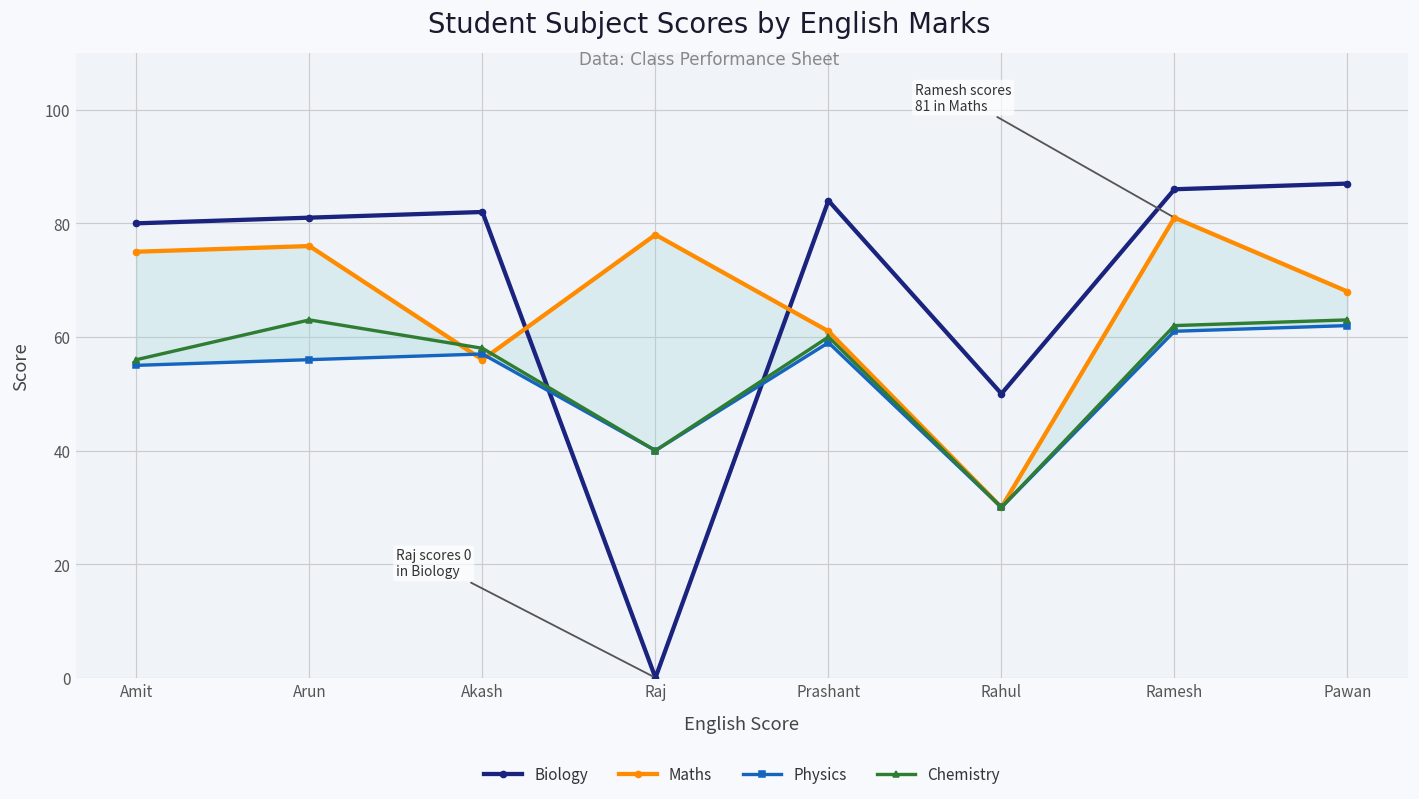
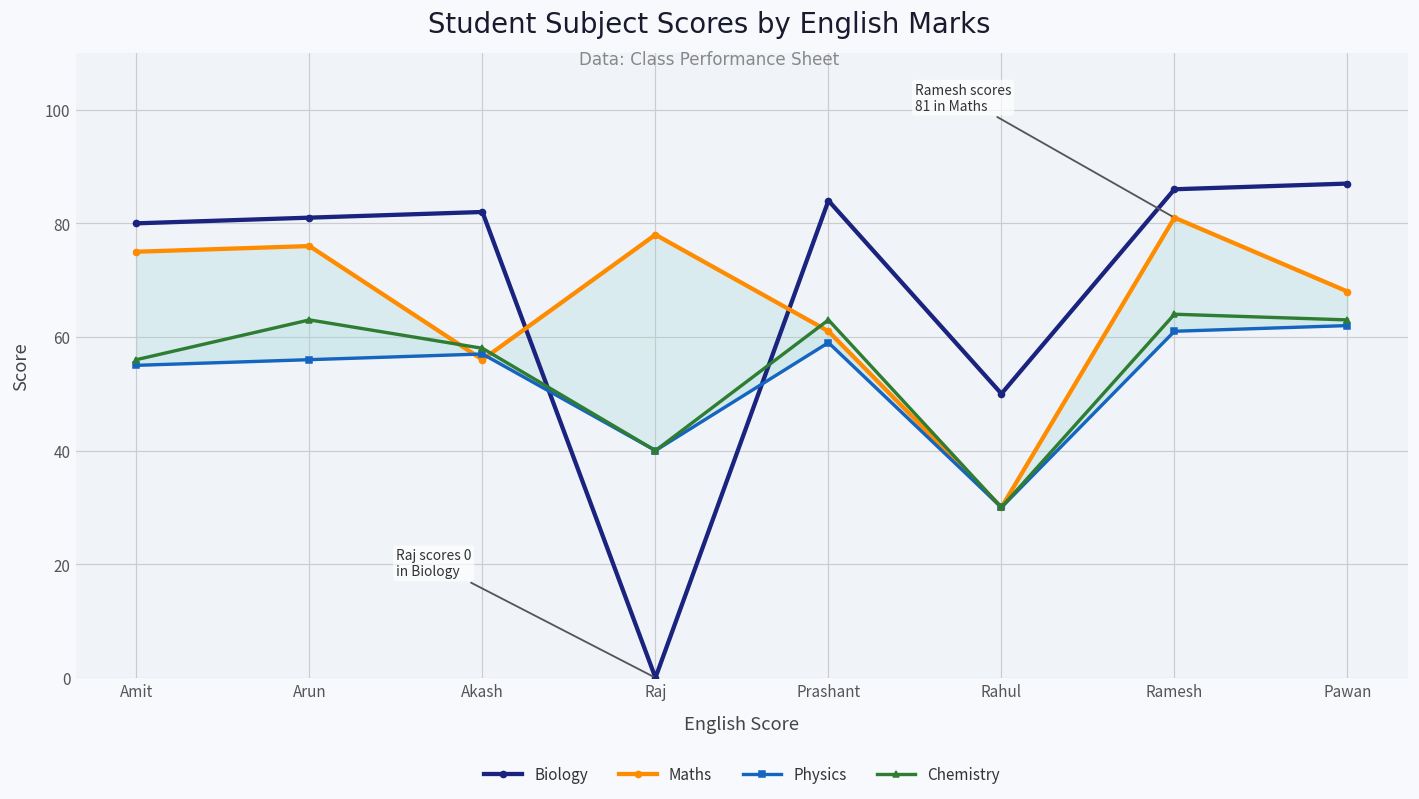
Chemistry, Prashant: 60 -> 63
Chemistry, Ramesh: 62 -> 64
